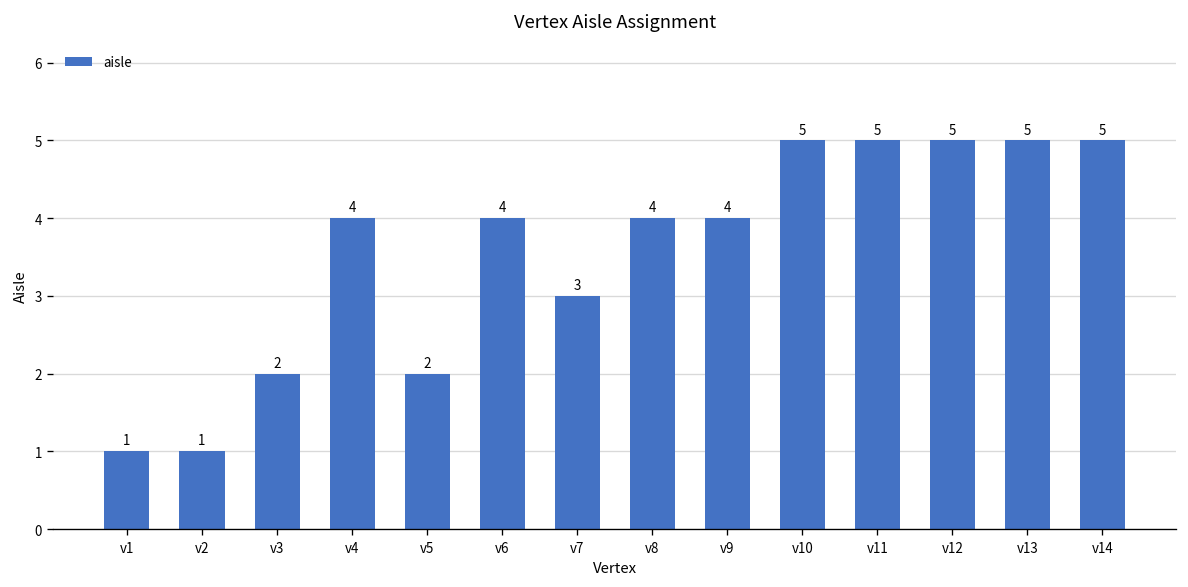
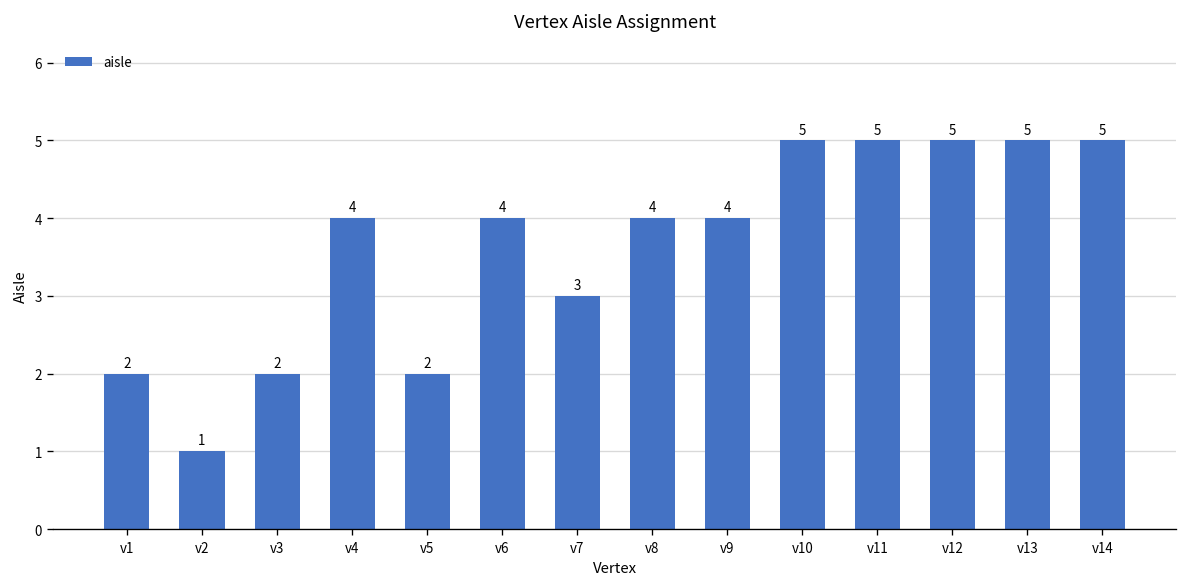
v1: 1 -> 2
